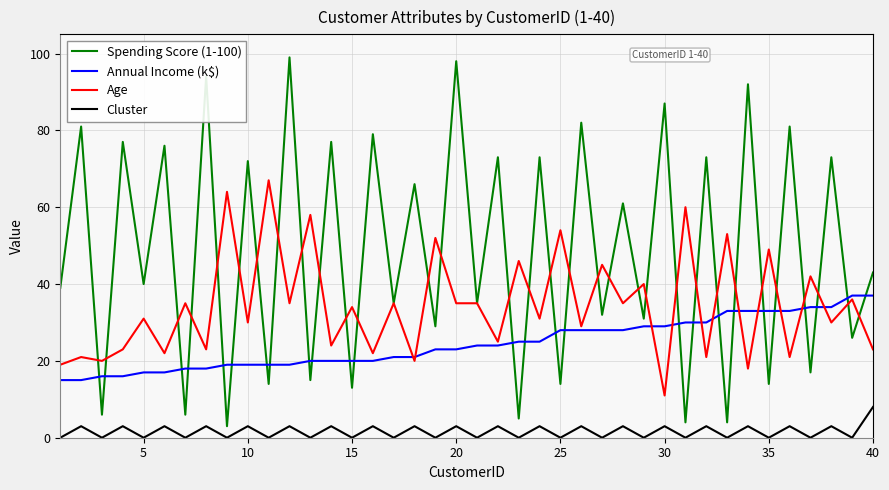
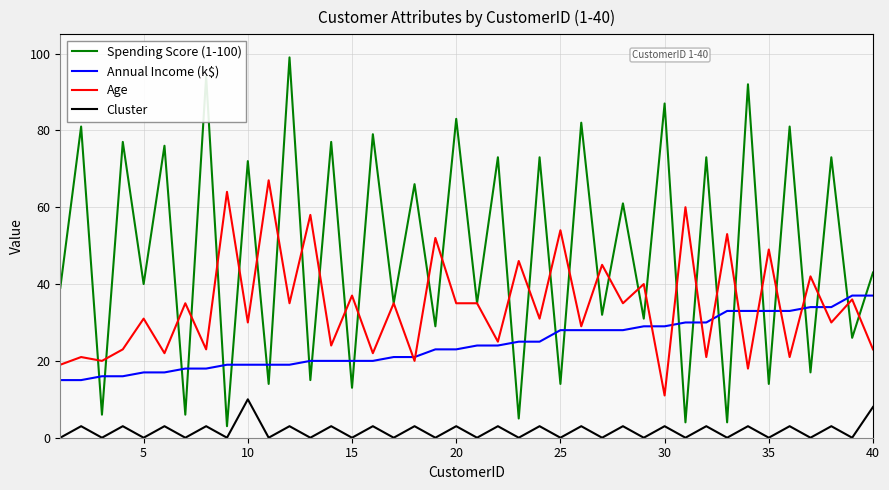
Cluster, 10: 3 -> 10
Age, 15: 34 -> 37
Spending Score (1-100), 20: 98 -> 83
